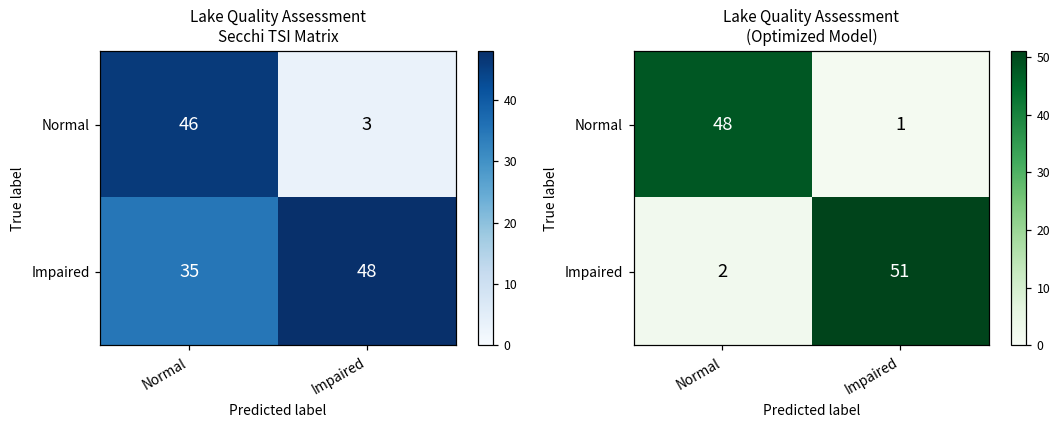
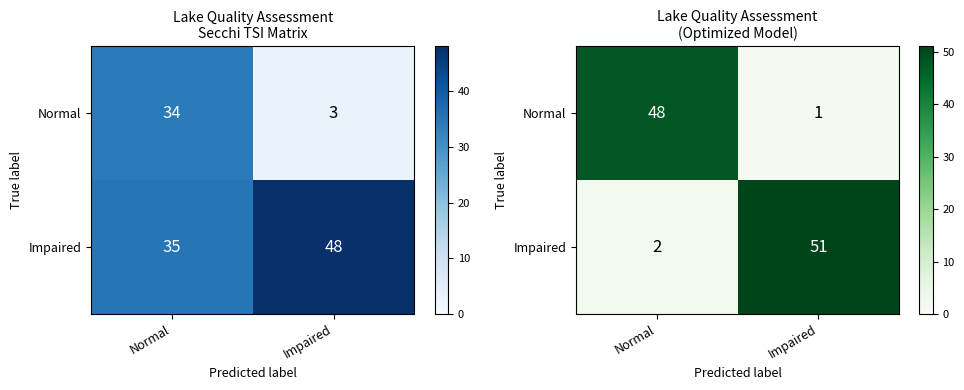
Lake Quality Assessment Secchi TSI Matrix, Normal, Normal: 46 -> 34
